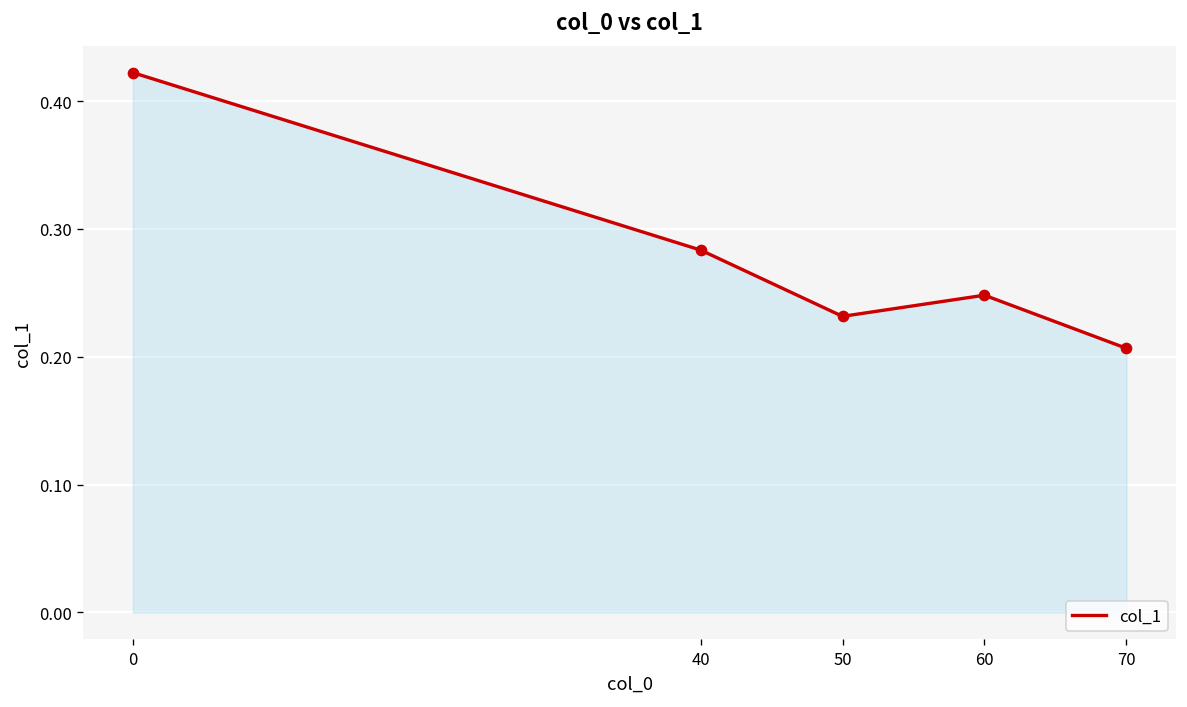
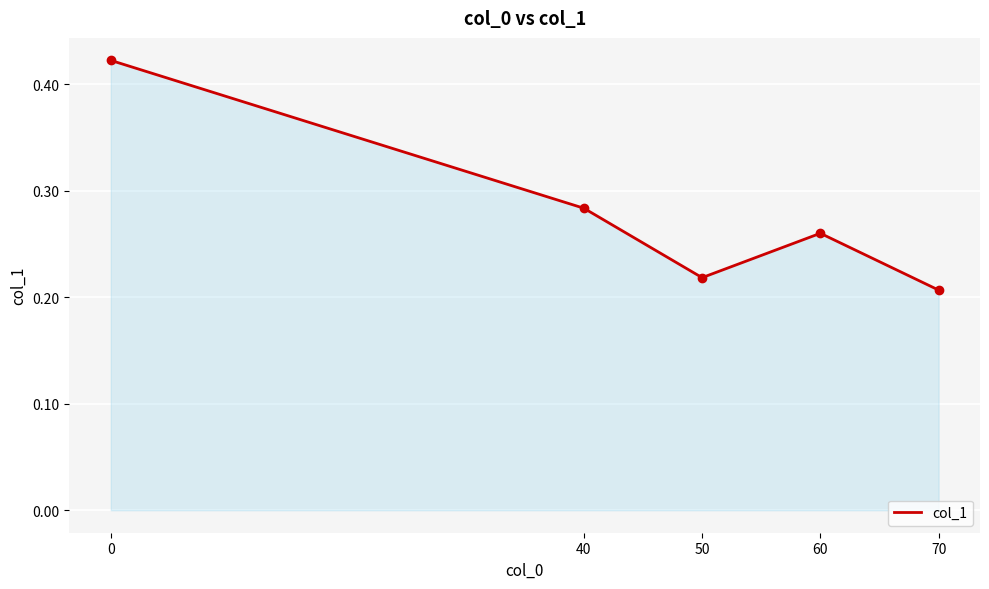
50: 0.232 -> 0.218
60: 0.248 -> 0.260
